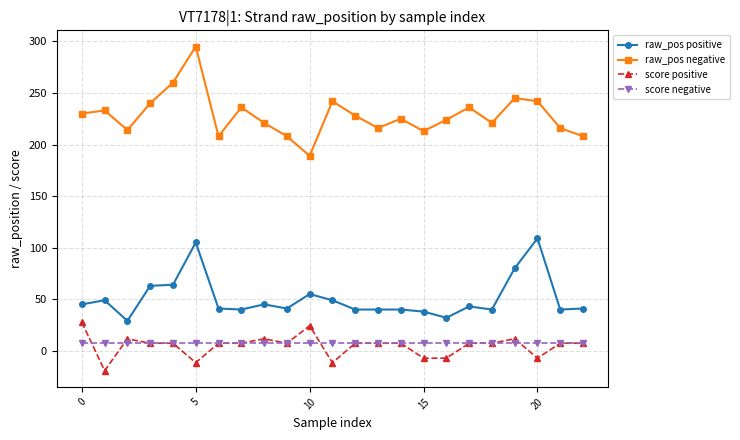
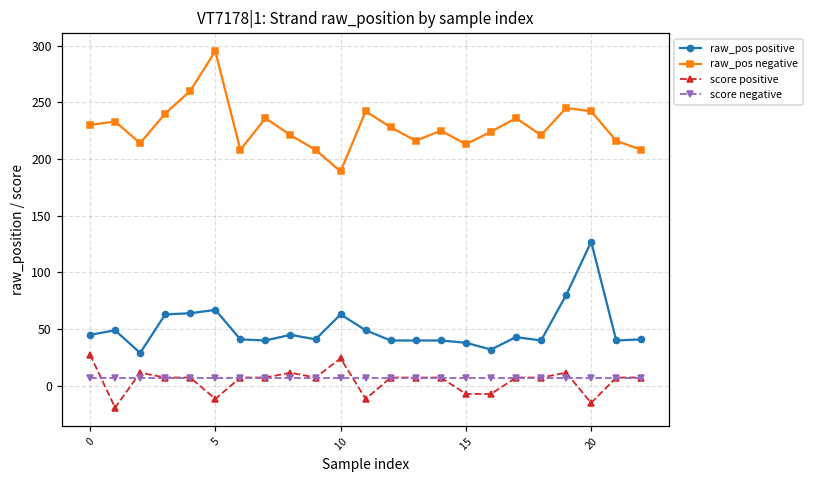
raw_pos positive, 5: 105 -> 67
raw_pos positive, 10: 55 -> 63
raw_pos positive, 20: 109 -> 127
score positive, 20: -7 -> -15
